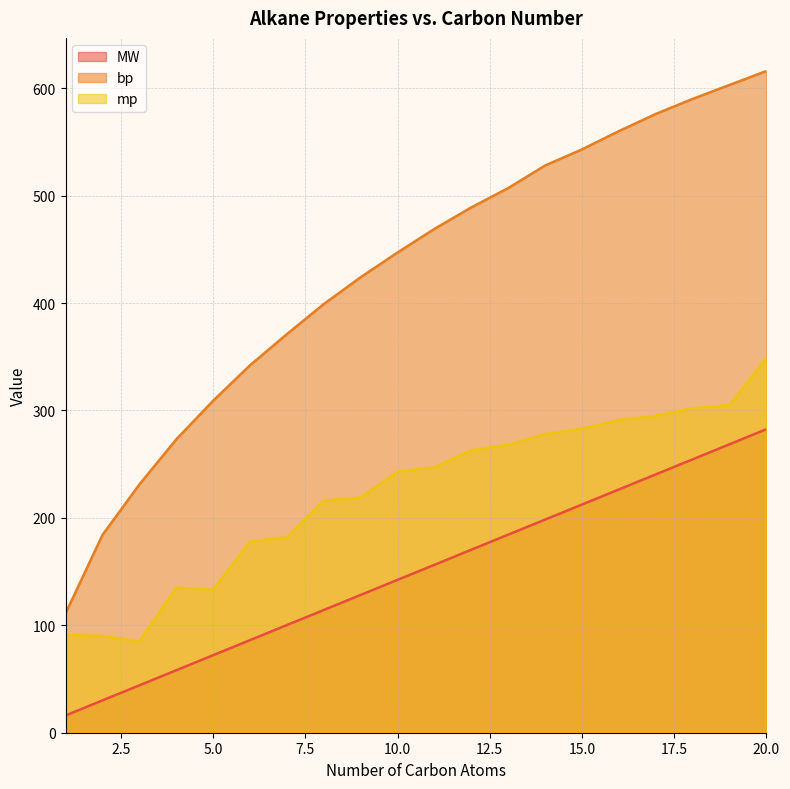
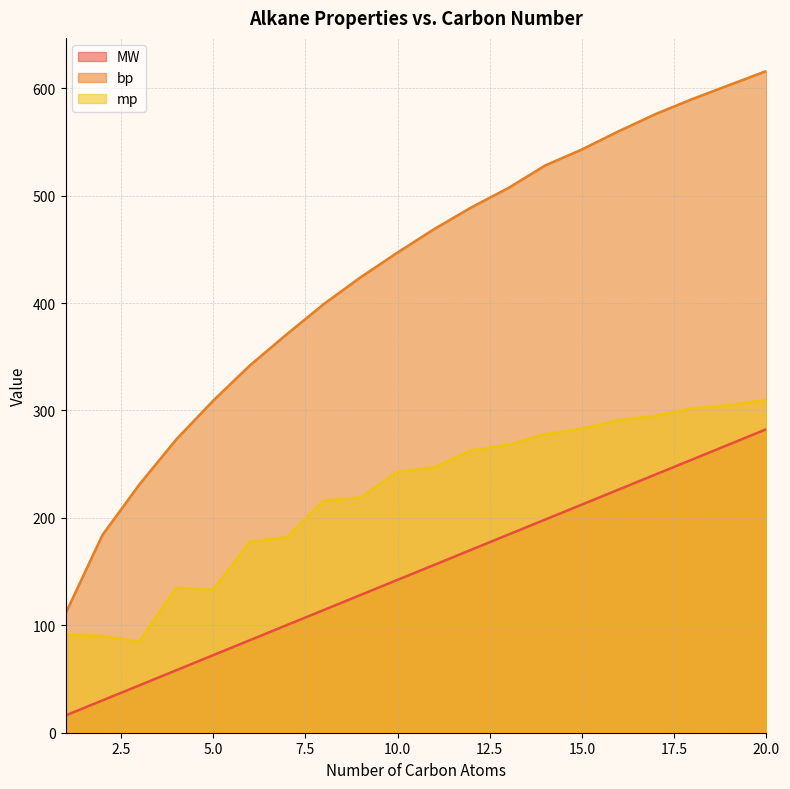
mp, 20.0: 349 -> 310
